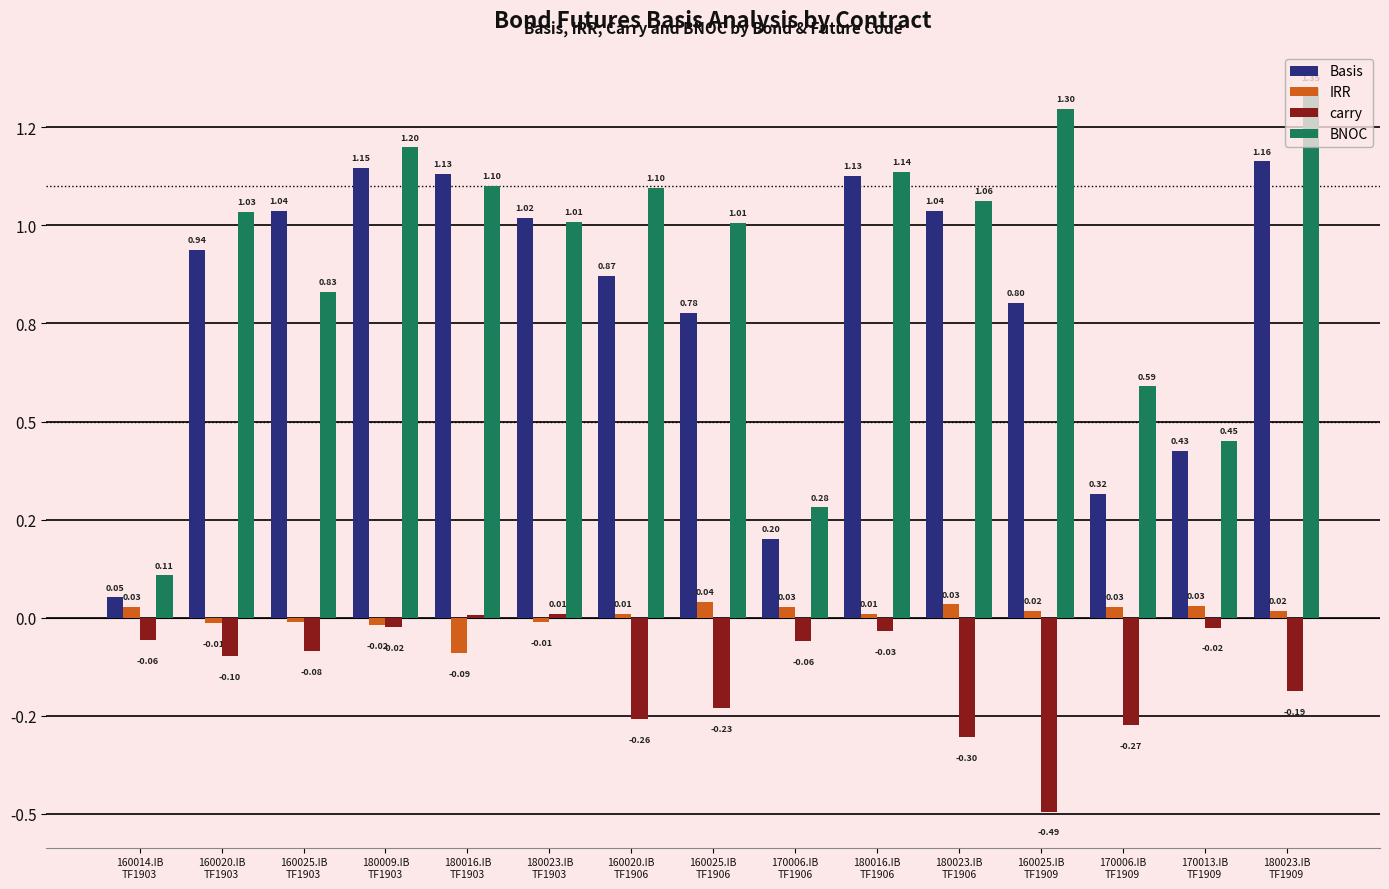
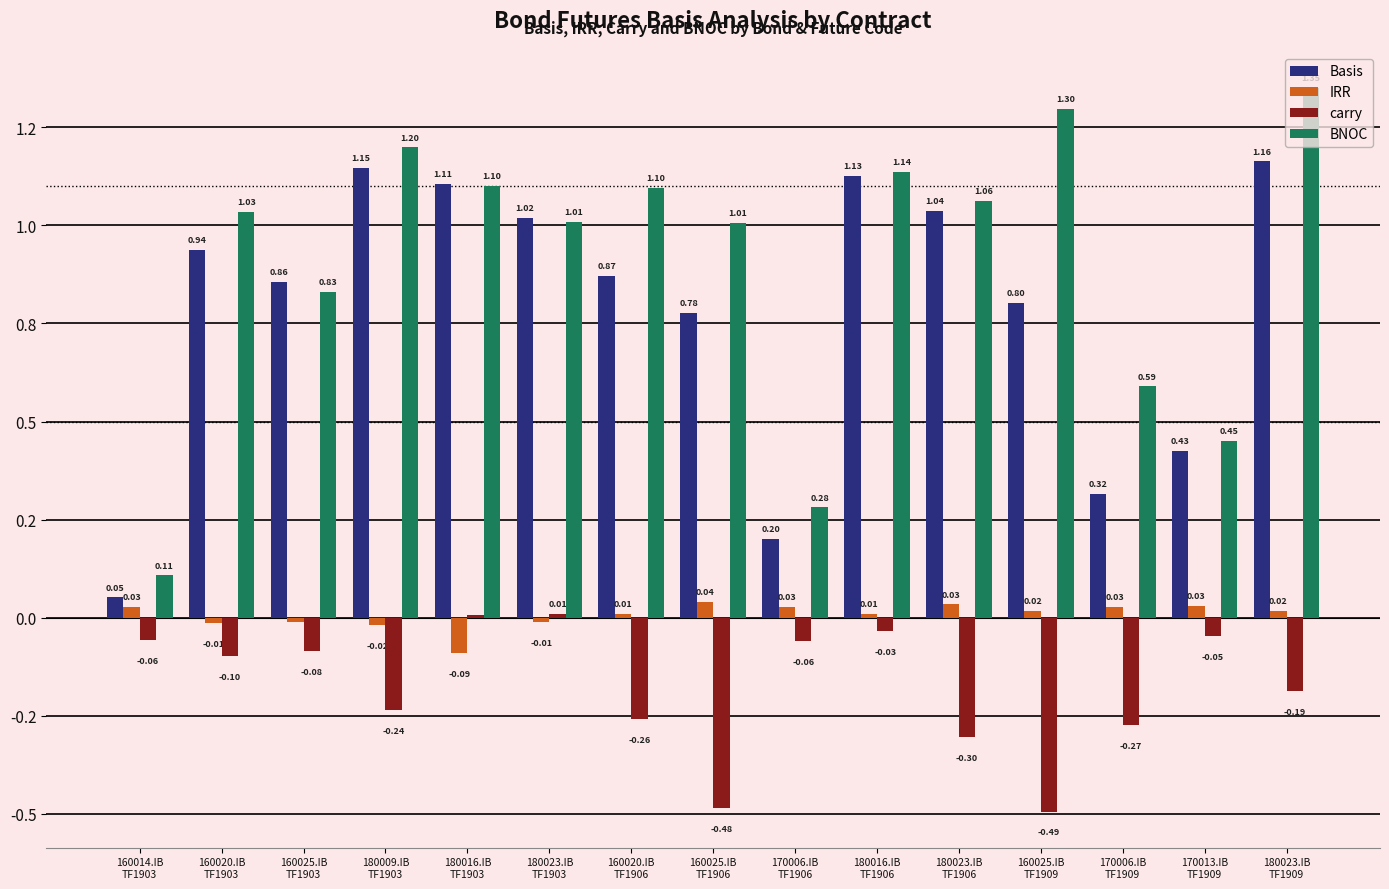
Basis, 160025.IB TF1903: 1.04 -> 0.86
carry, 180009.IB TF1903: -0.02 -> -0.24
Basis, 180016.IB TF1903: 1.13 -> 1.11
carry, 160025.IB TF1906: -0.23 -> -0.48
carry, 170013.IB TF1909: -0.02 -> -0.05
